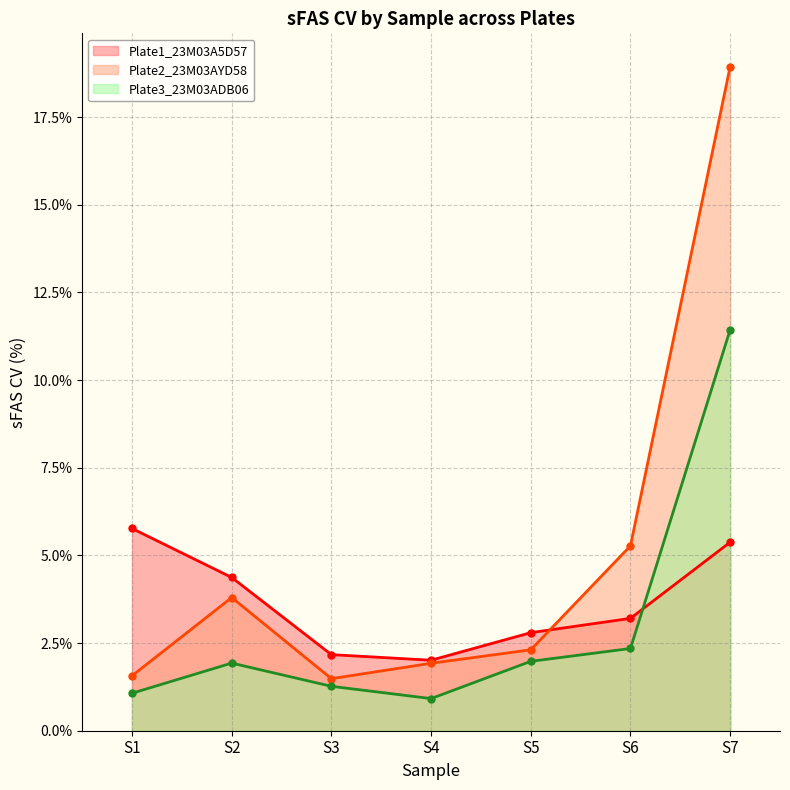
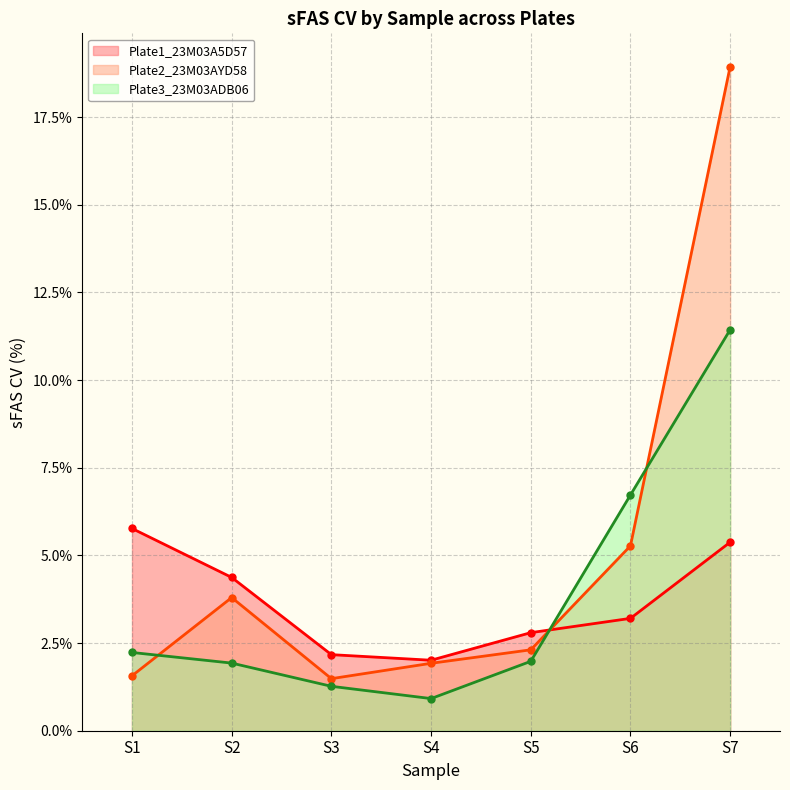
Plate3_23M03ADB06, S1: 1.1% -> 2.2%
Plate3_23M03ADB06, S6: 2.3% -> 6.7%
